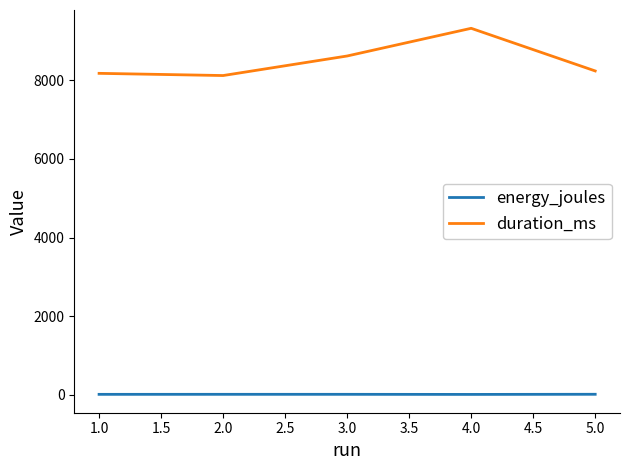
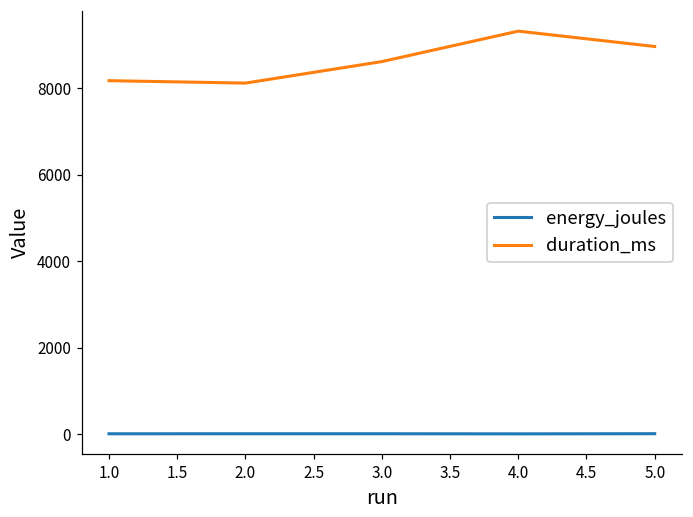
duration_ms, 5.0: 8200 -> 9000
